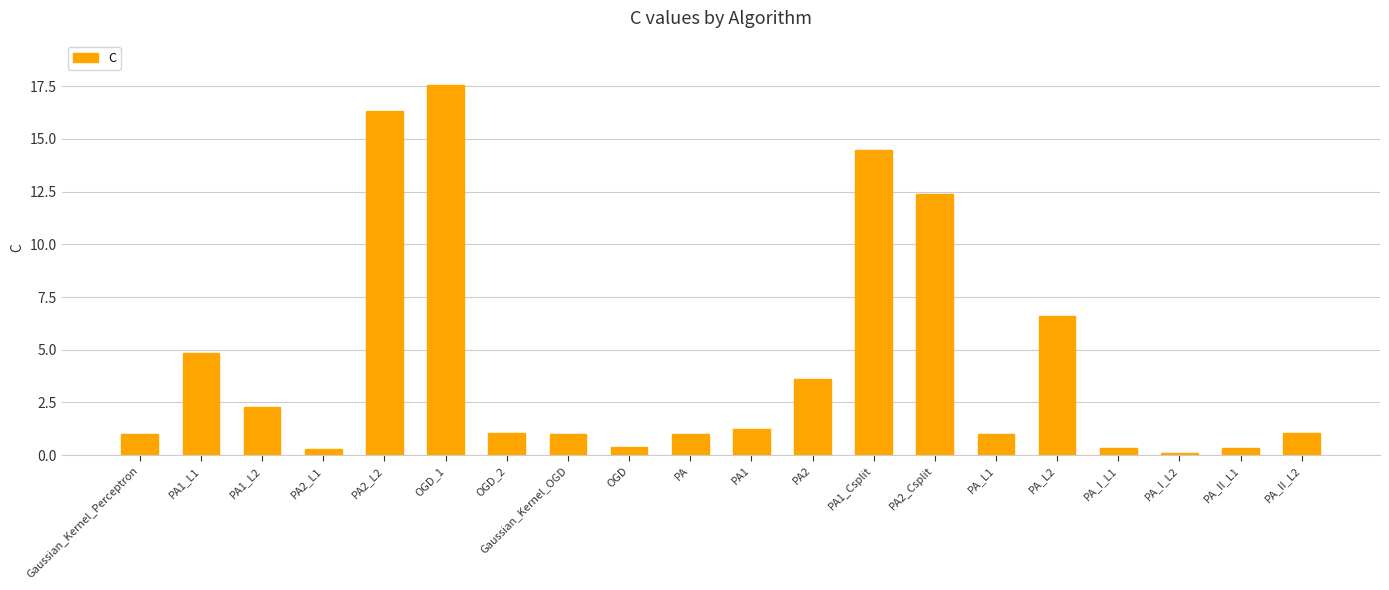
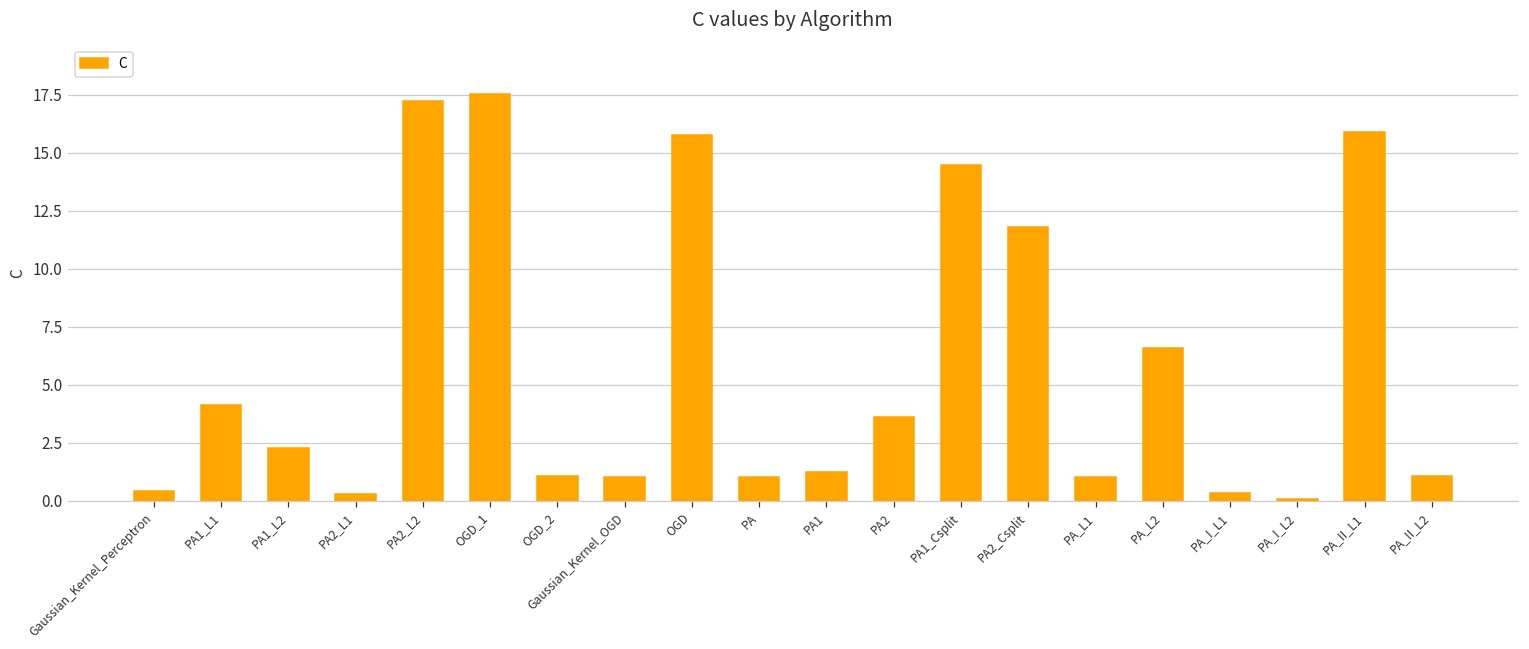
Gaussian_Kernel_Perceptron: 1.0 -> 0.4
PA1_L1: 4.9 -> 4.1
PA2_L2: 16.3 -> 17.2
OGD: 0.4 -> 15.8
PA2_Csplit: 12.4 -> 11.8
PA_II_L1: 0.3 -> 15.9
